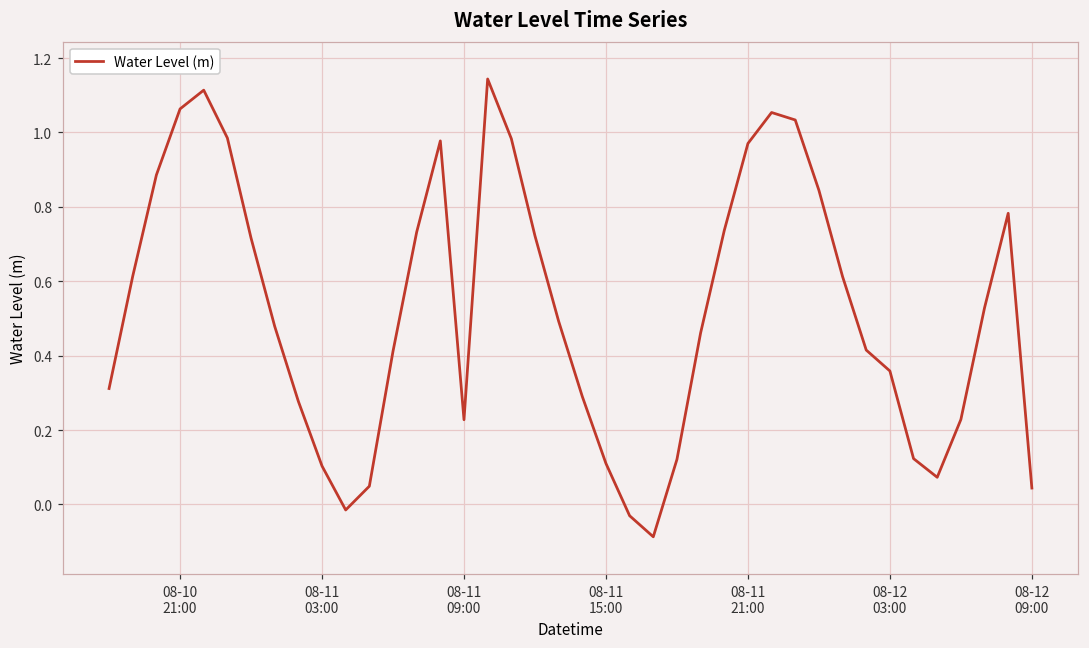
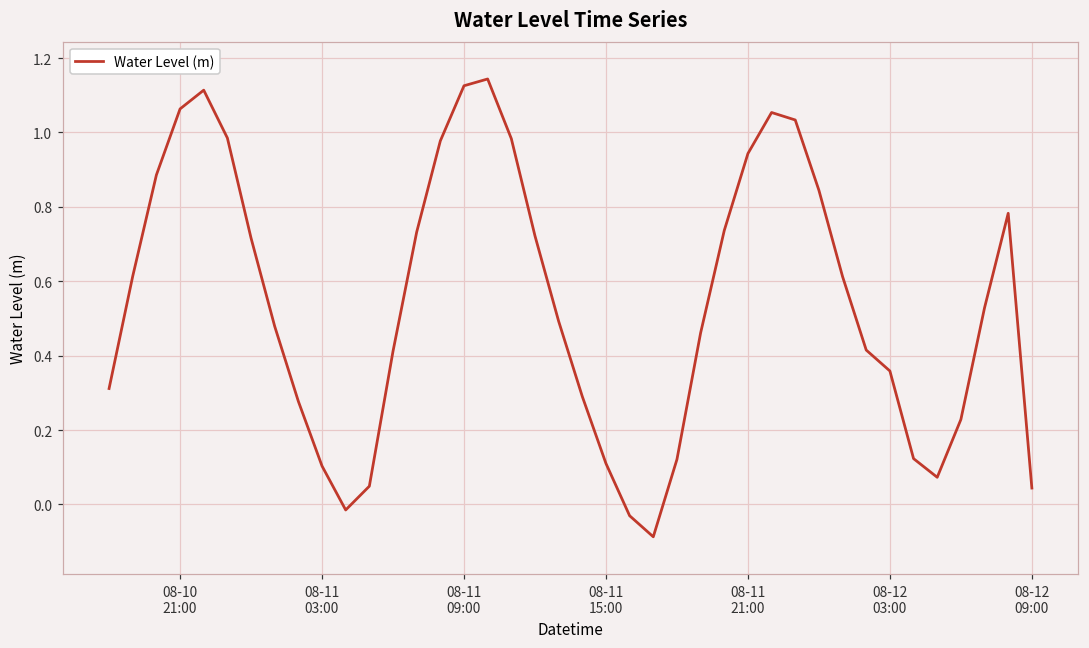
08-11 09:00: 0.23 -> 1.13
08-11 21:00: 0.97 -> 0.94
